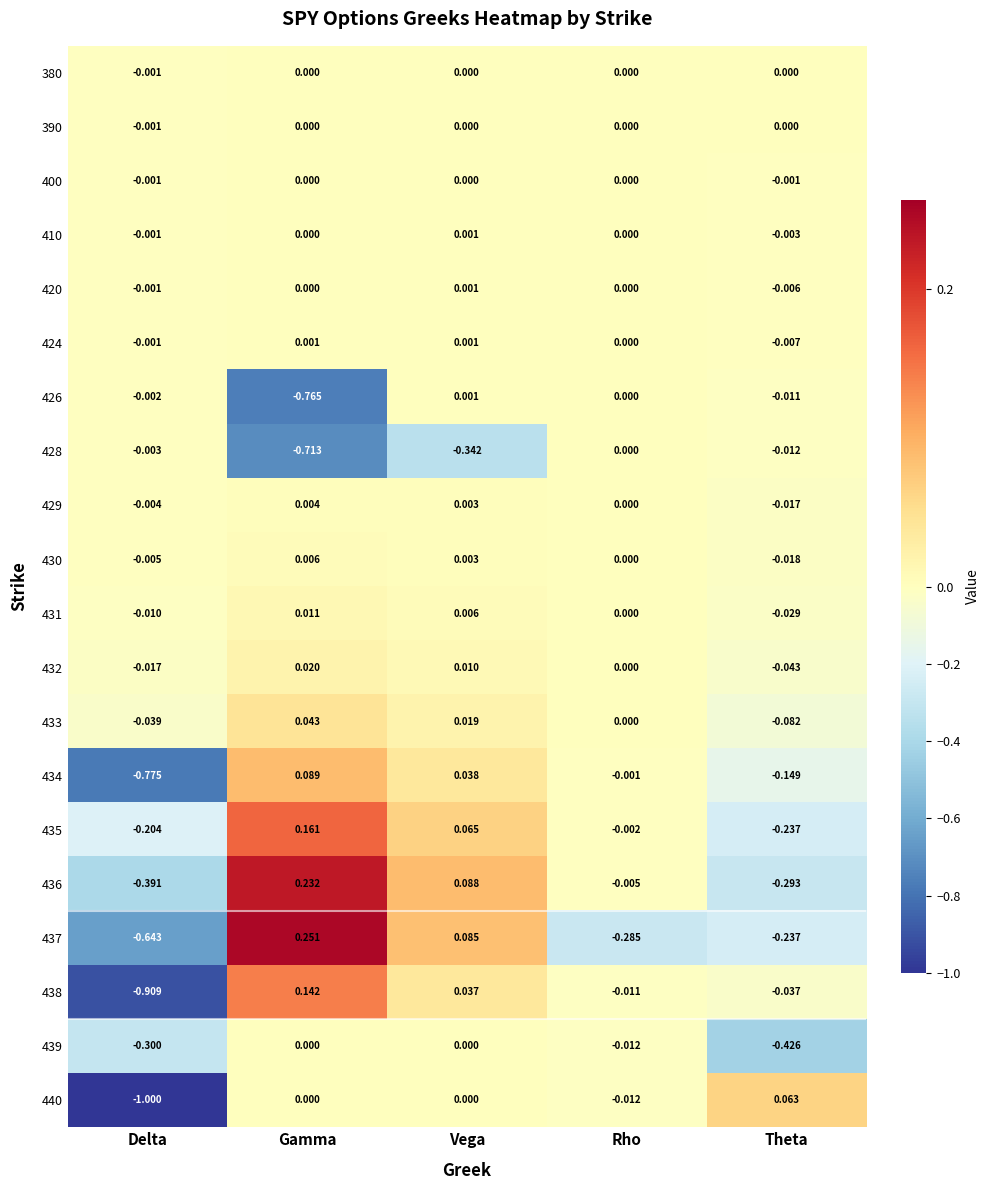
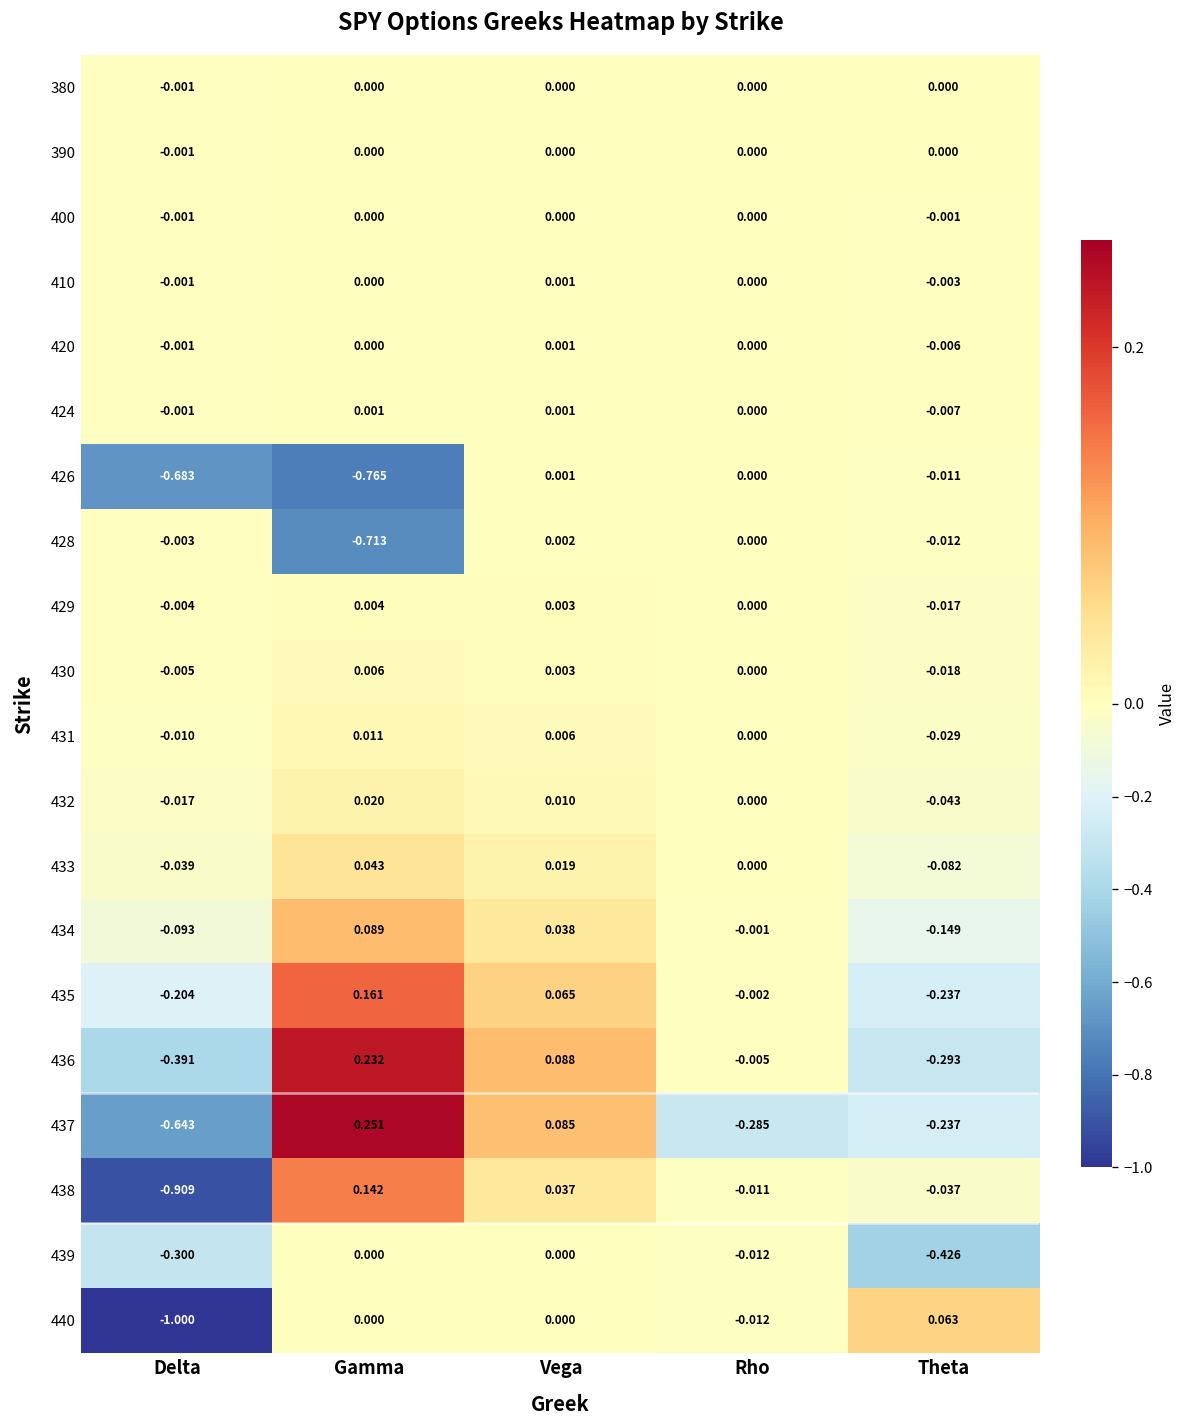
426, Delta: -0.002 -> -0.683
428, Vega: -0.342 -> 0.002
434, Delta: -0.775 -> -0.093
